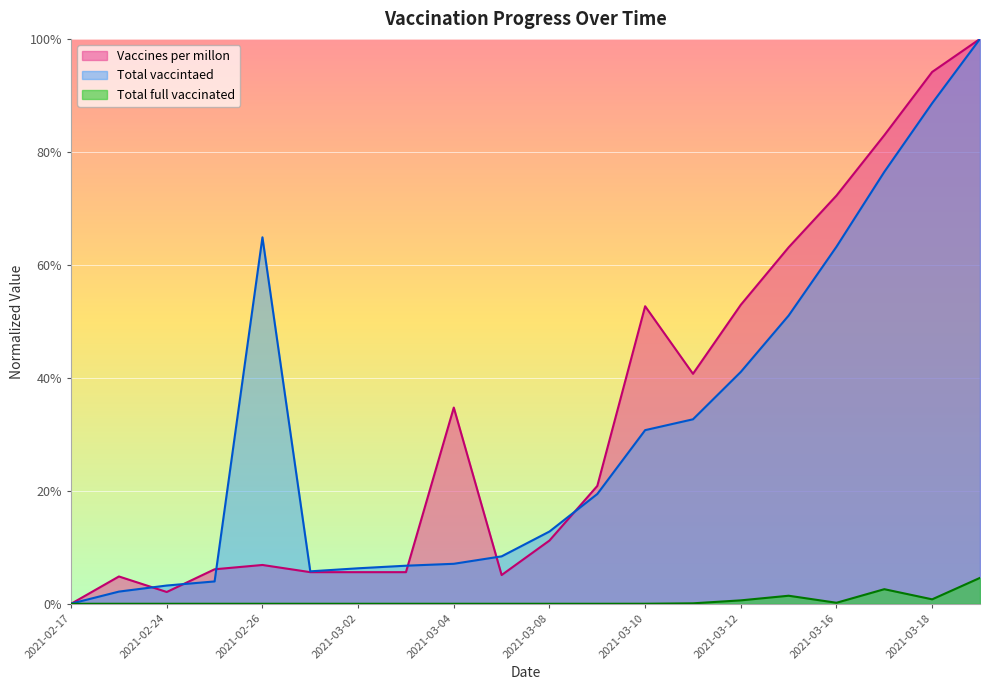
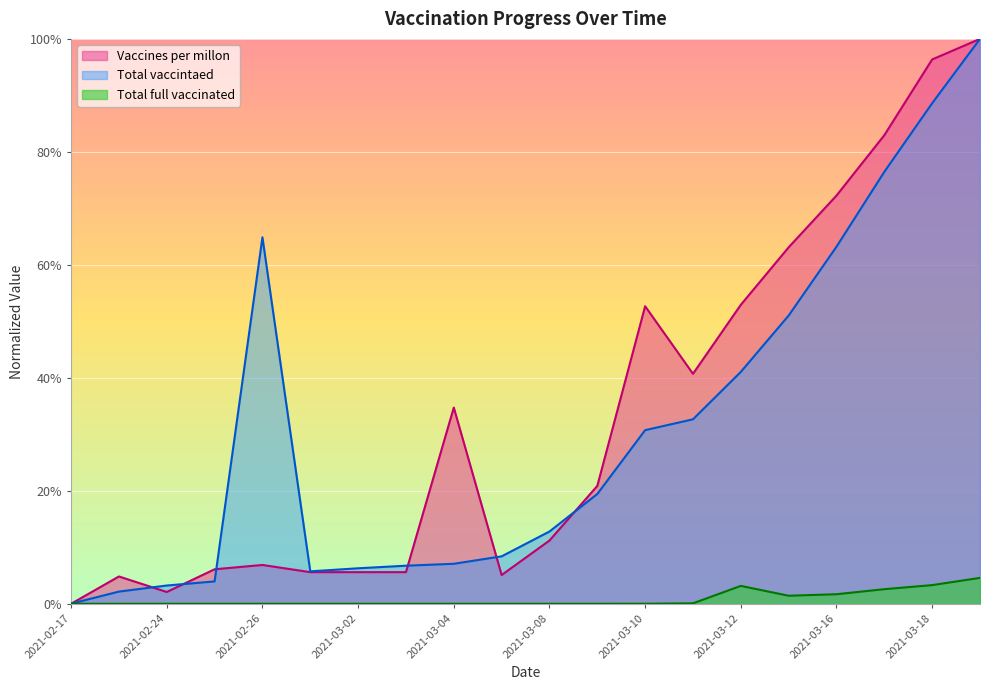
Total full vaccinated, 2021-03-12: 1% -> 3%
Total full vaccinated, 2021-03-16: 0% -> 2%
Vaccines per millon, 2021-03-18: 94% -> 96%
Total full vaccinated, 2021-03-18: 1% -> 3%
